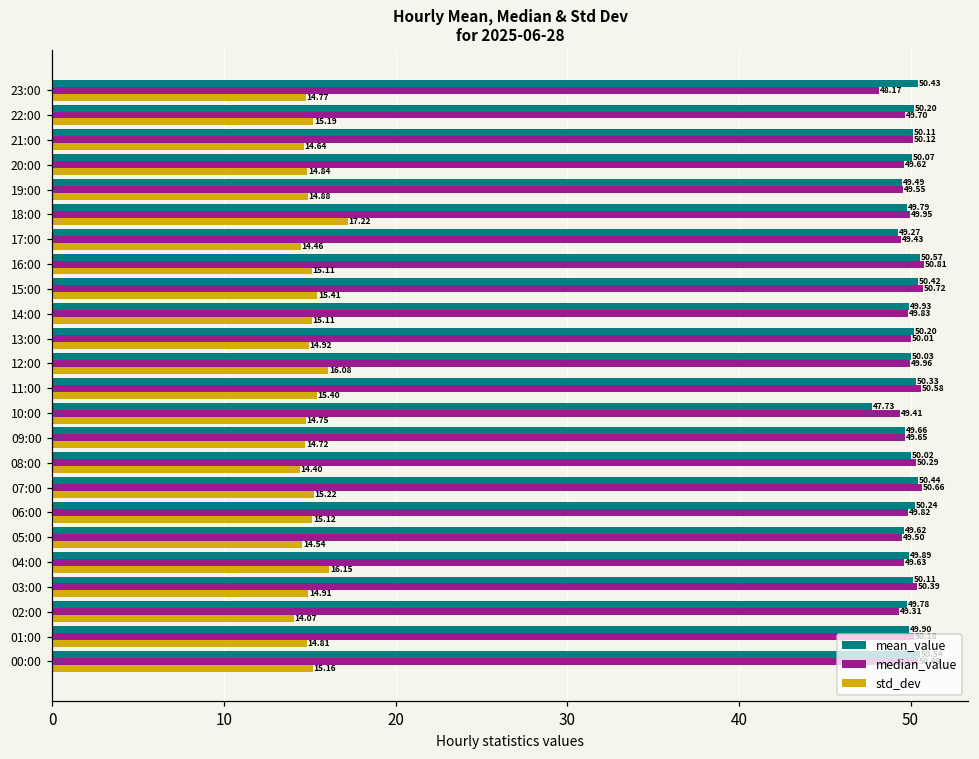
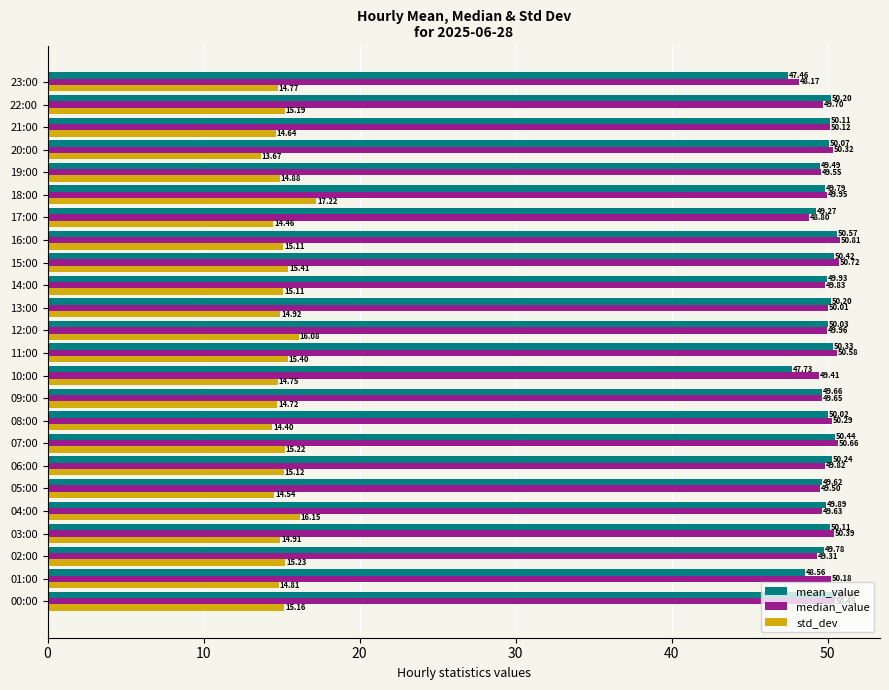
mean_value, 23:00: 50.43 -> 47.46
median_value, 20:00: 49.62 -> 50.32
std_dev, 20:00: 14.84 -> 13.67
median_value, 17:00: 49.43 -> 48.80
std_dev, 02:00: 14.07 -> 15.23
mean_value, 01:00: 49.90 -> 48.56
